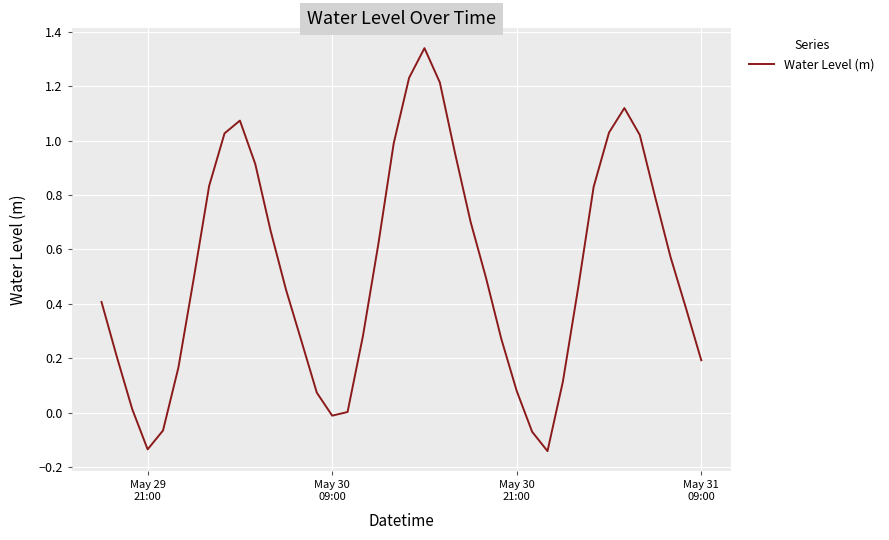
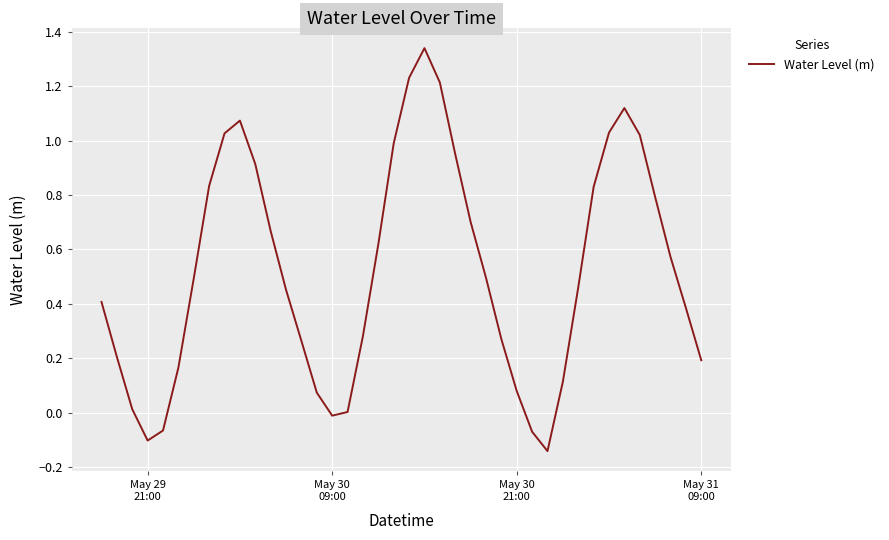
May 29 21:00: -0.14 -> -0.10
